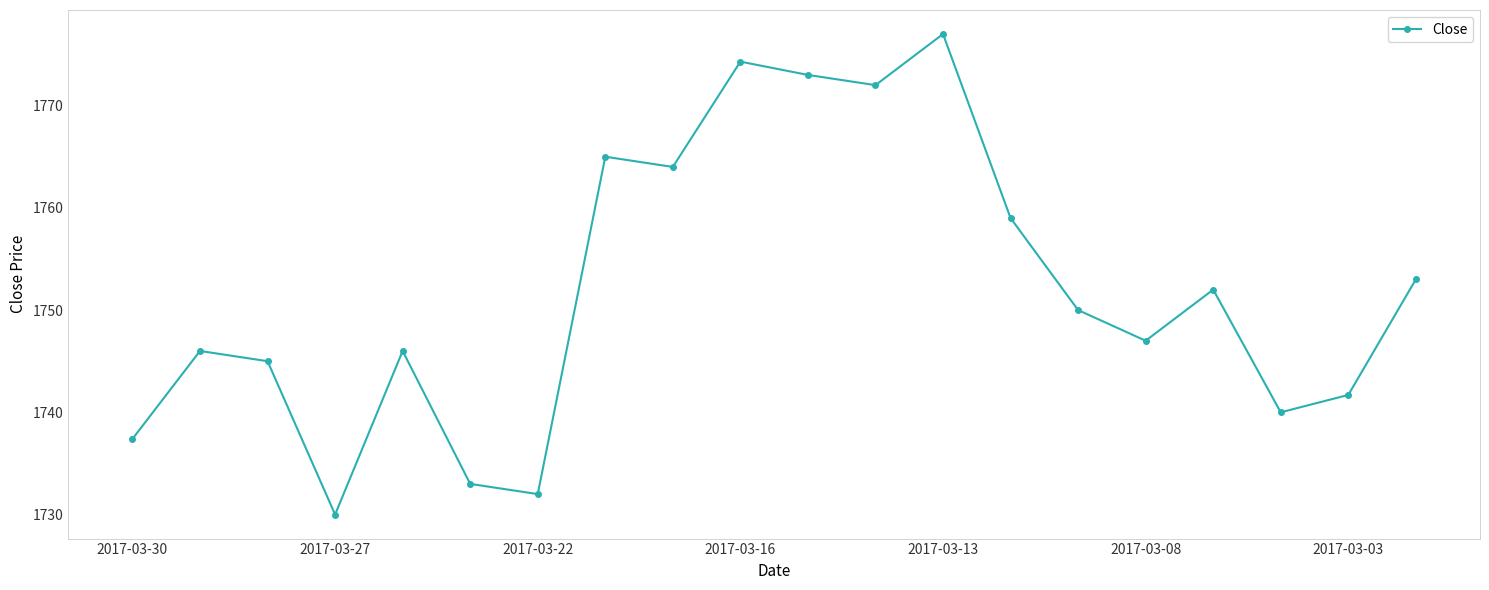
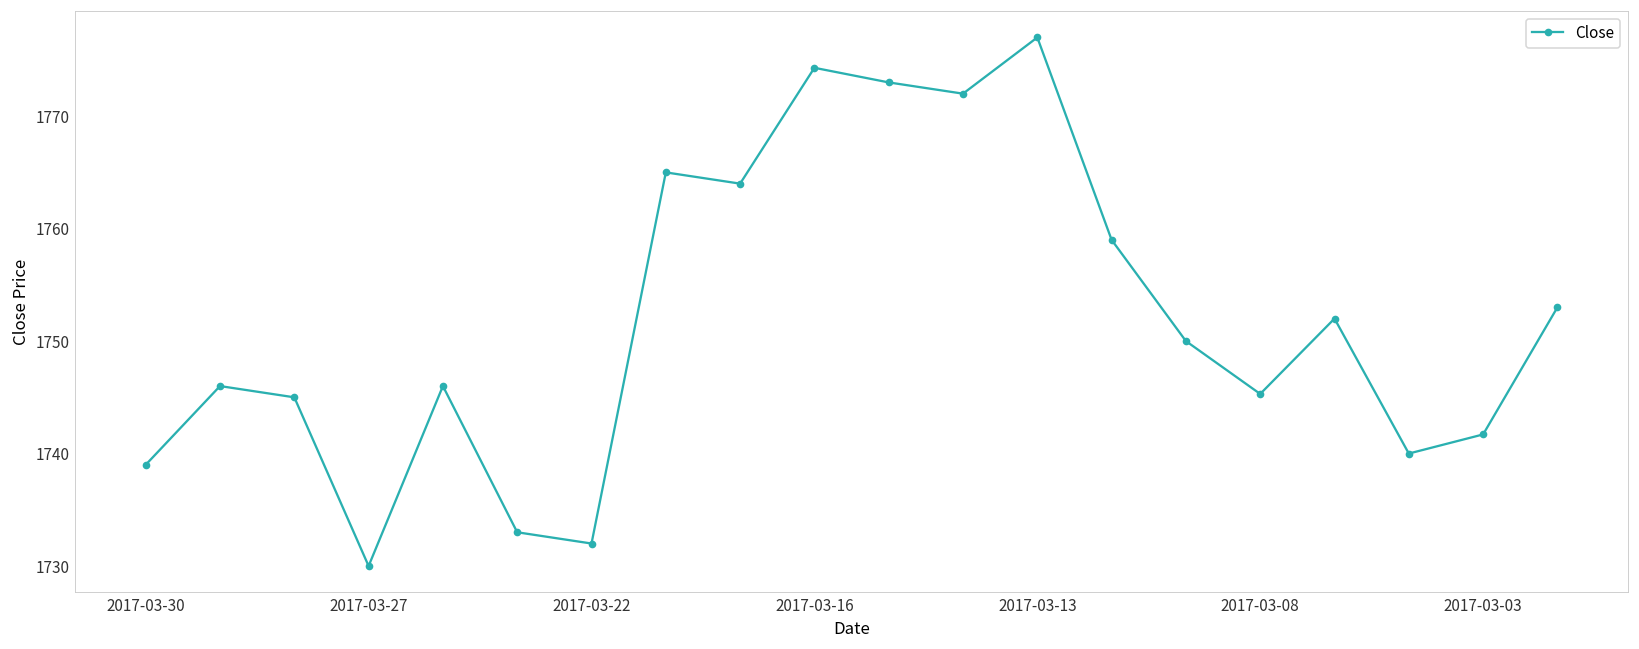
2017-03-30: 1737.4 -> 1739.0
2017-03-08: 1747.0 -> 1745.3
